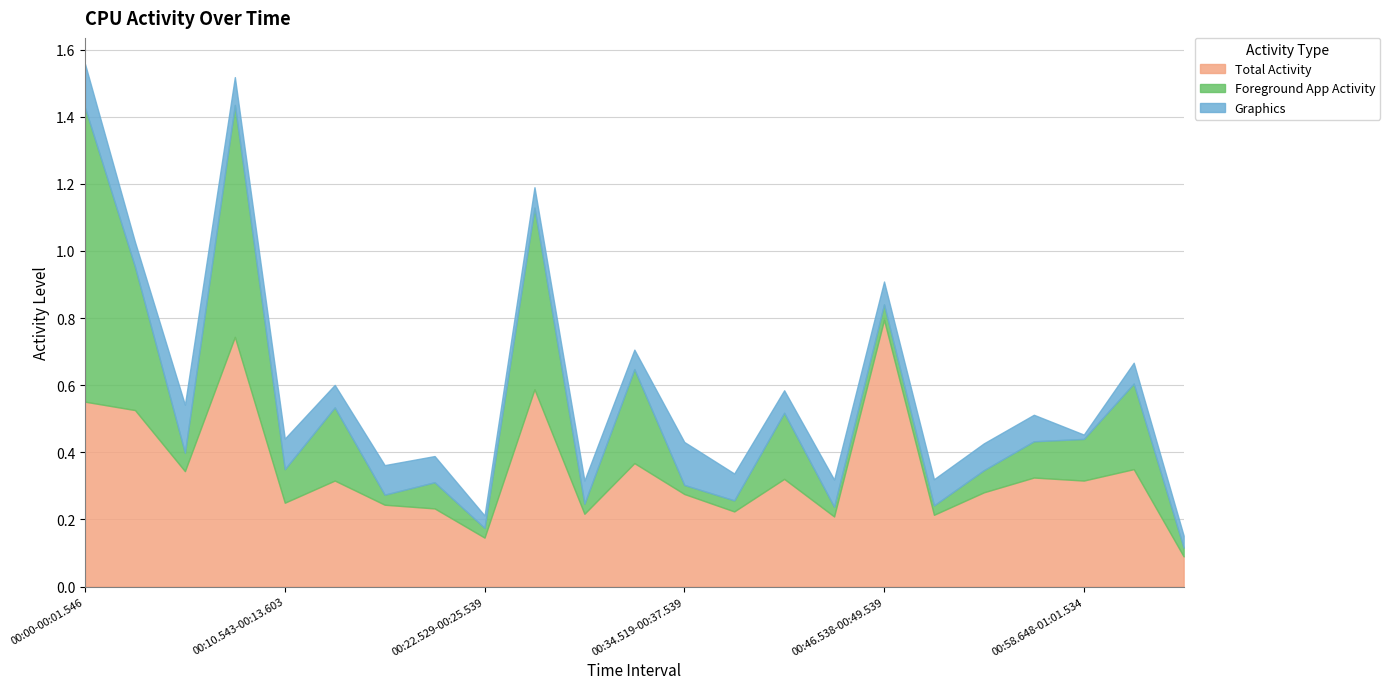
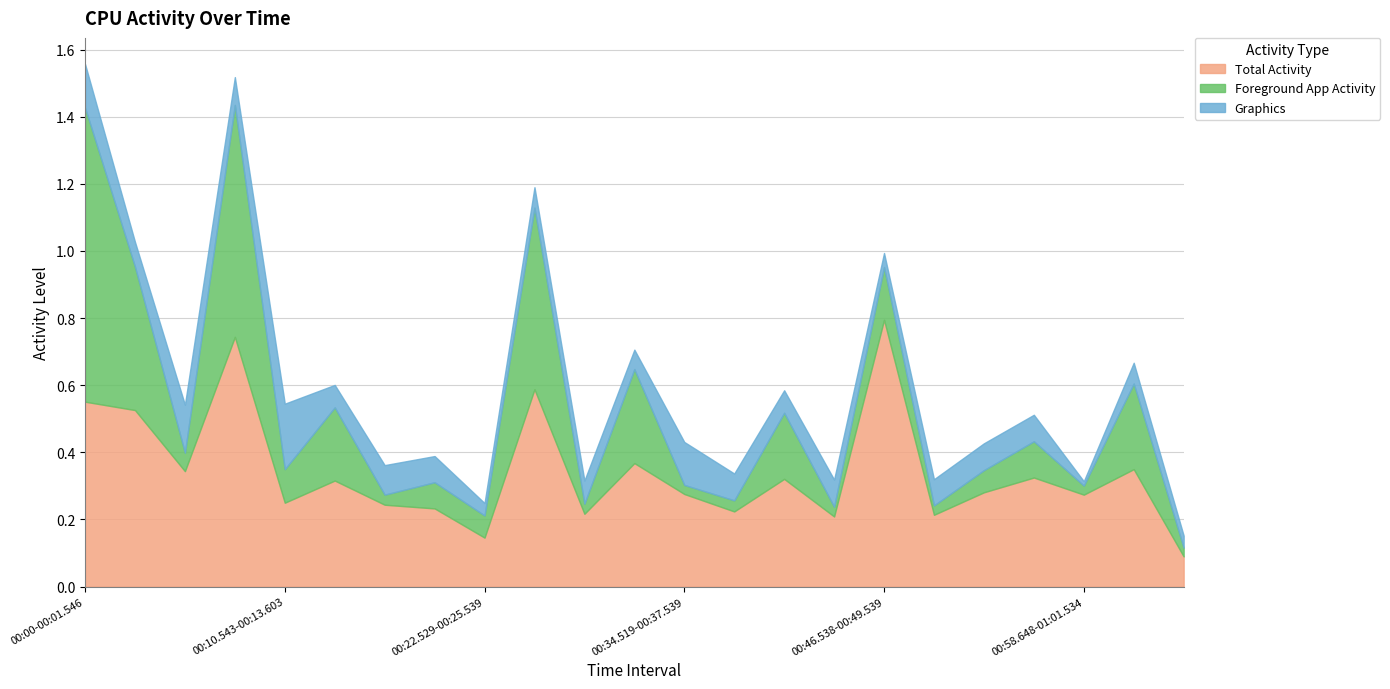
Graphics, 00:10.543-00:13.603: 0.09 -> 0.19
Foreground App Activity, 00:22.529-00:25.539: 0.03 -> 0.07
Foreground App Activity, 00:46.538-00:49.539: 0.05 -> 0.16
Graphics, 00:46.538-00:49.539: 0.07 -> 0.04
Total Activity, 00:58.648-01:01.534: 0.32 -> 0.27
Foreground App Activity, 00:58.648-01:01.534: 0.12 -> 0.03
